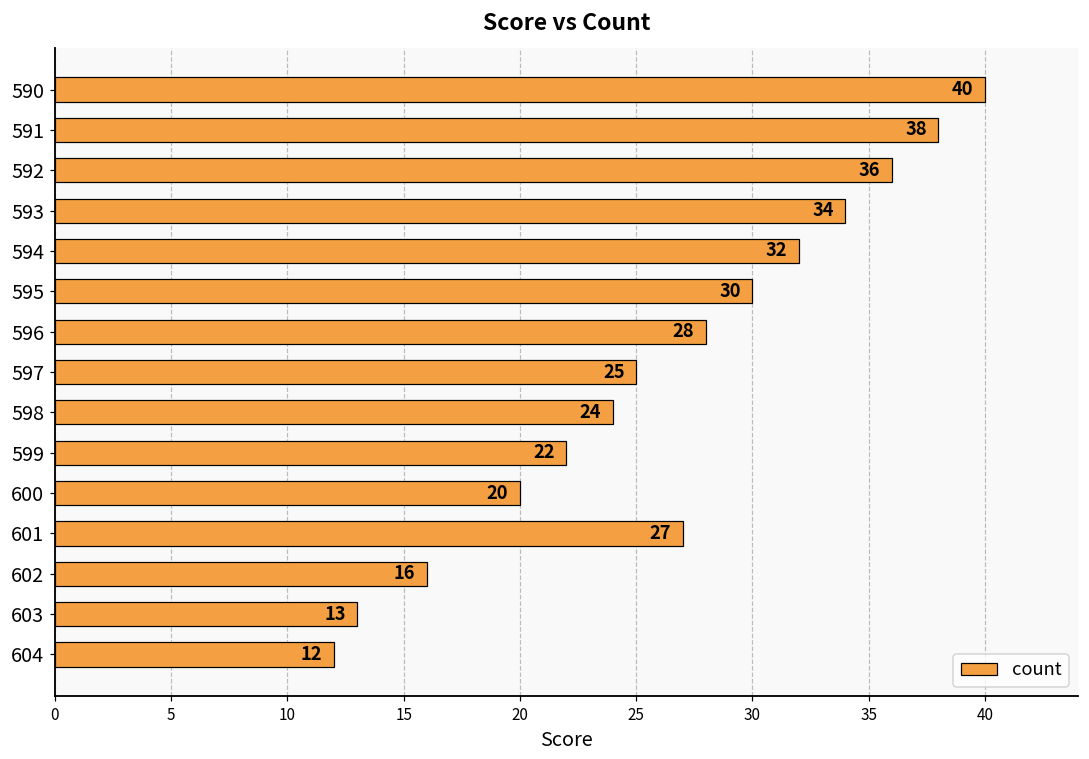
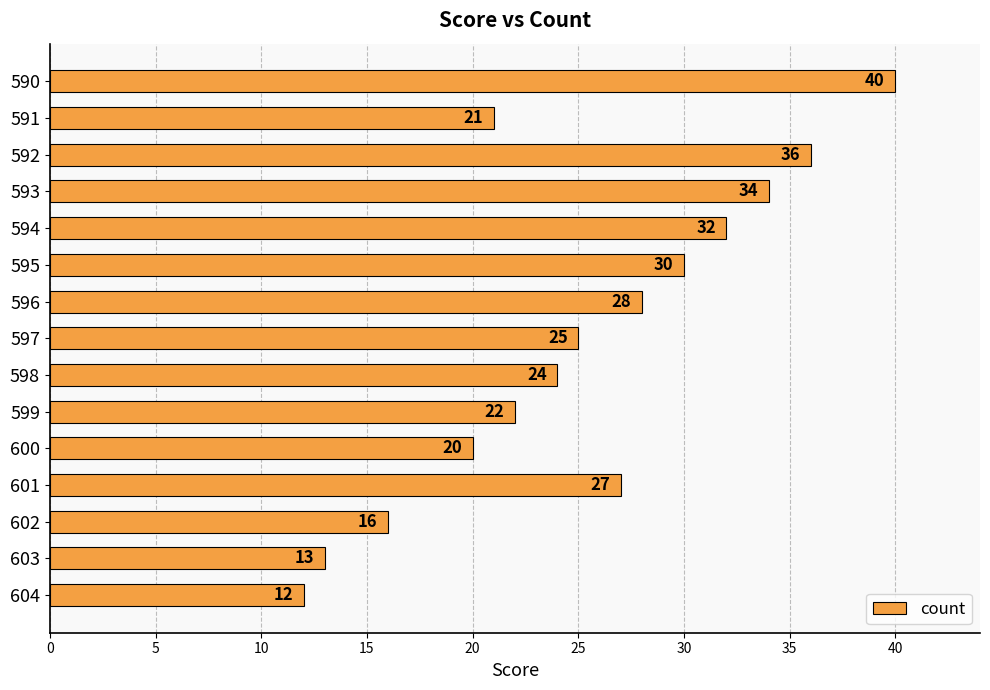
591: 38 -> 21
